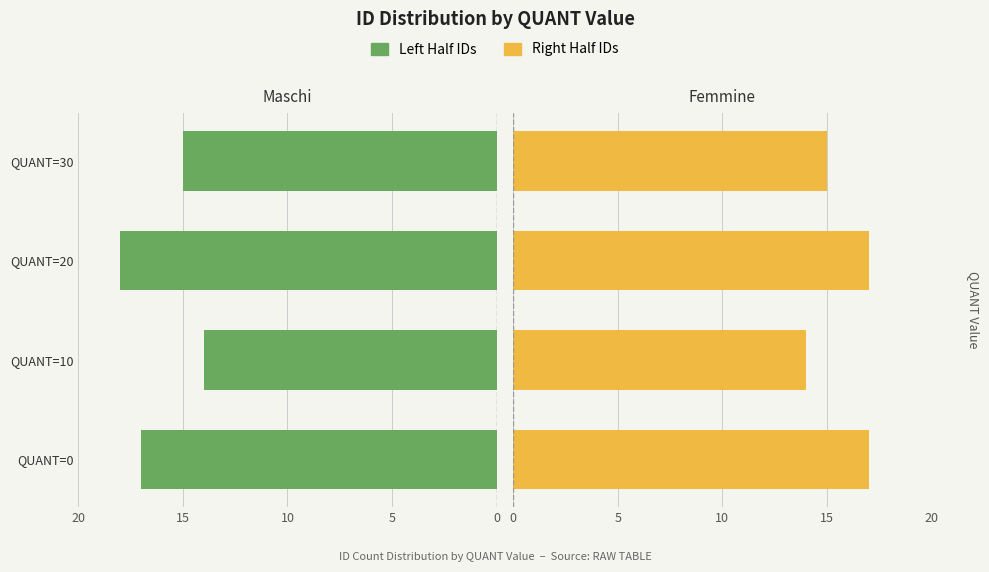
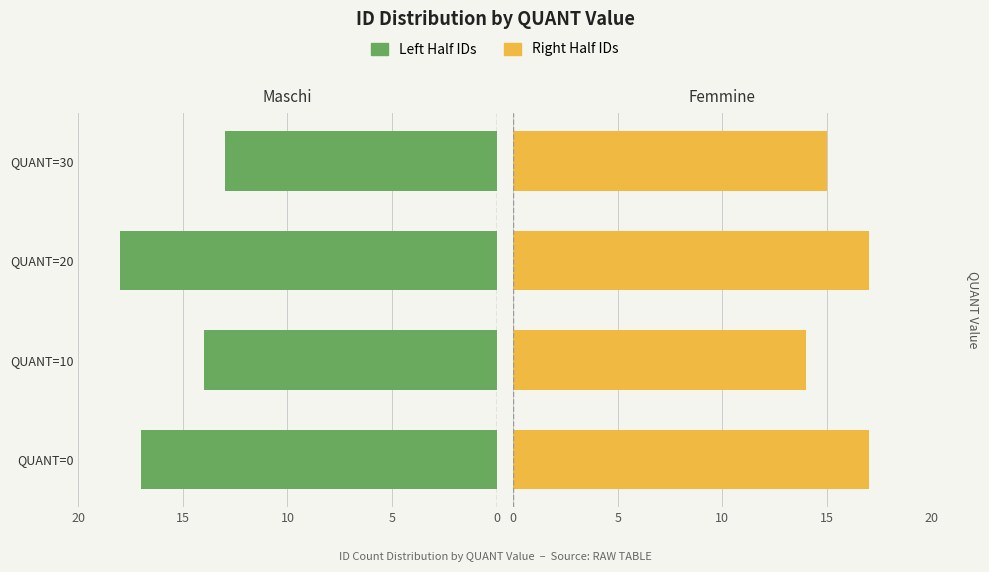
Maschi, QUANT=30: 15 -> 13
